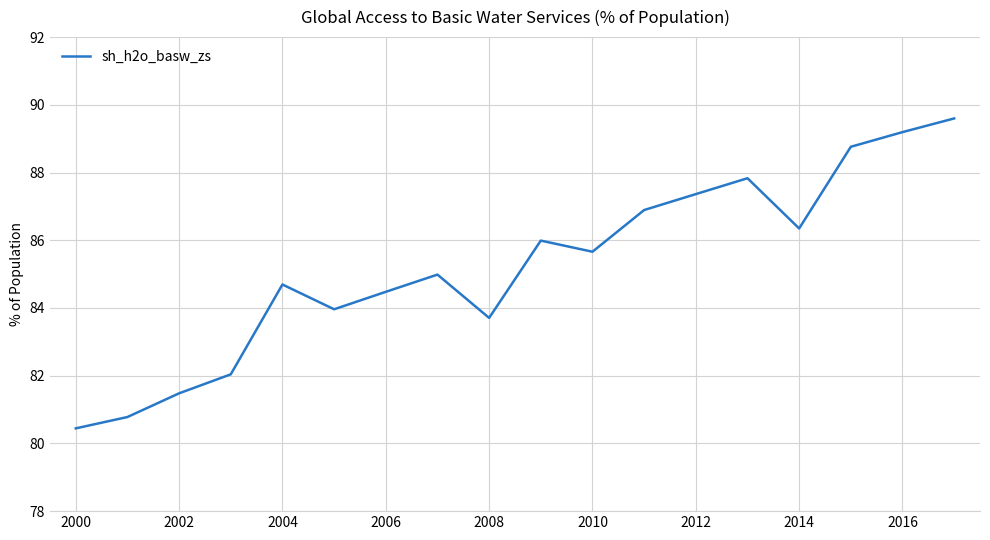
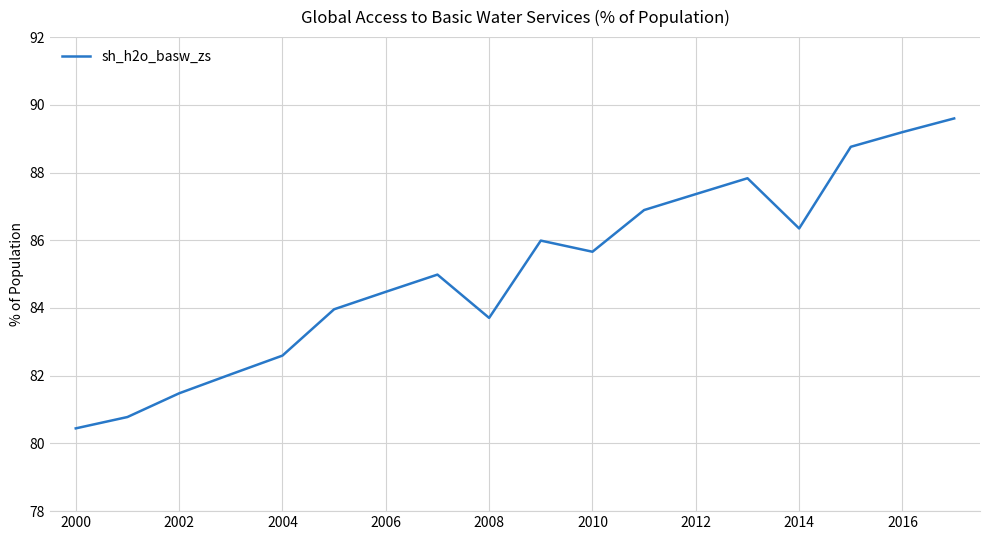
2004: 84.7 -> 82.6
